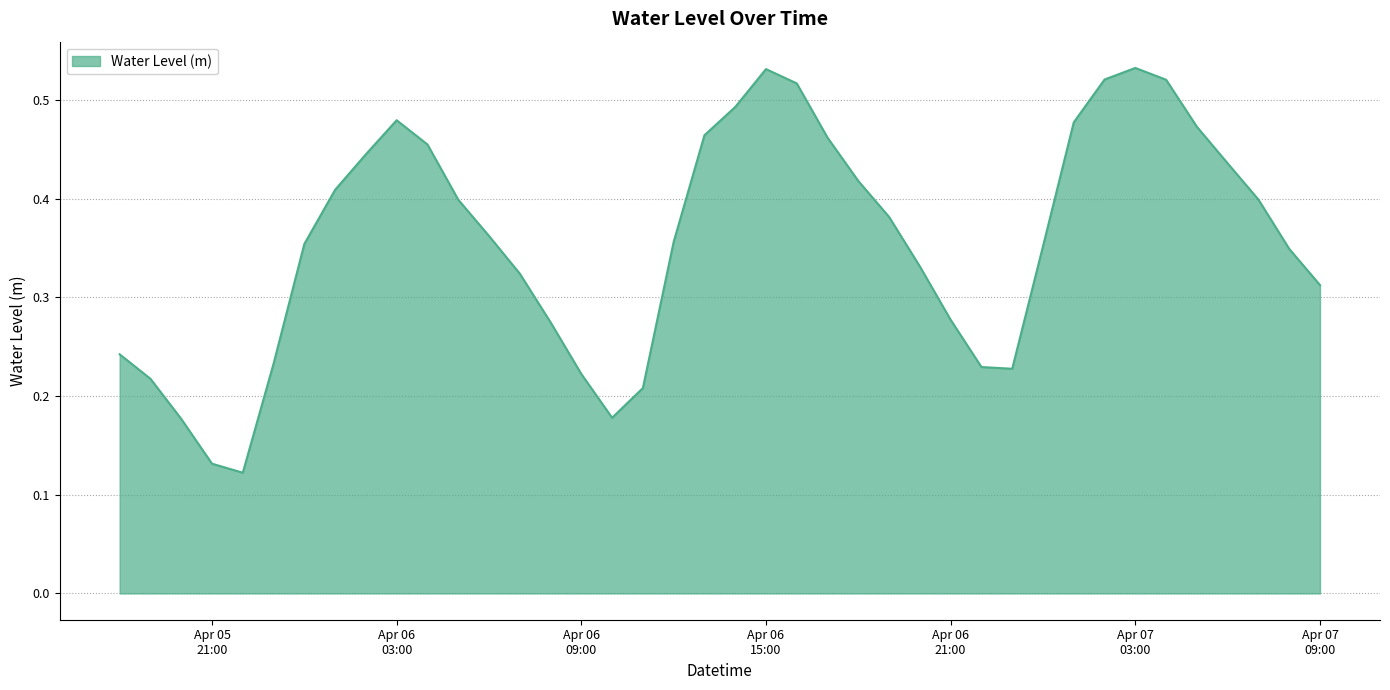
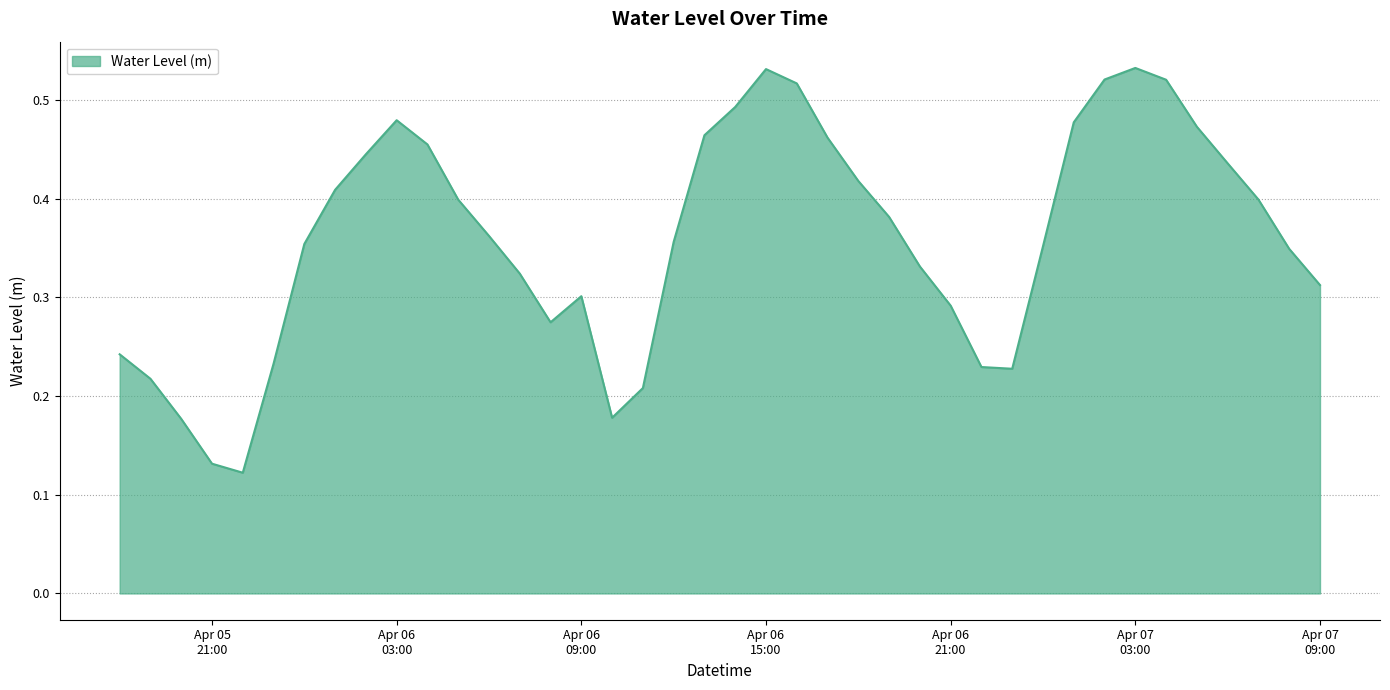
Apr 06 09:00: 0.22 -> 0.30
Apr 06 21:00: 0.28 -> 0.29
